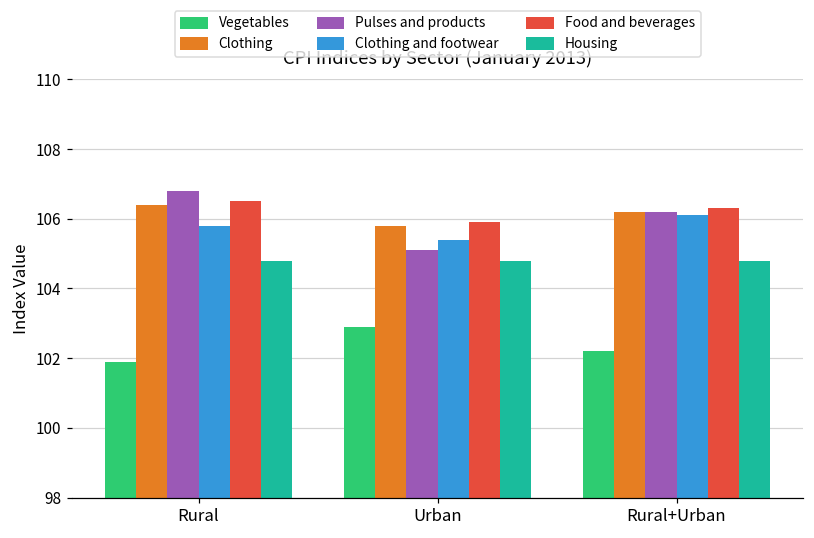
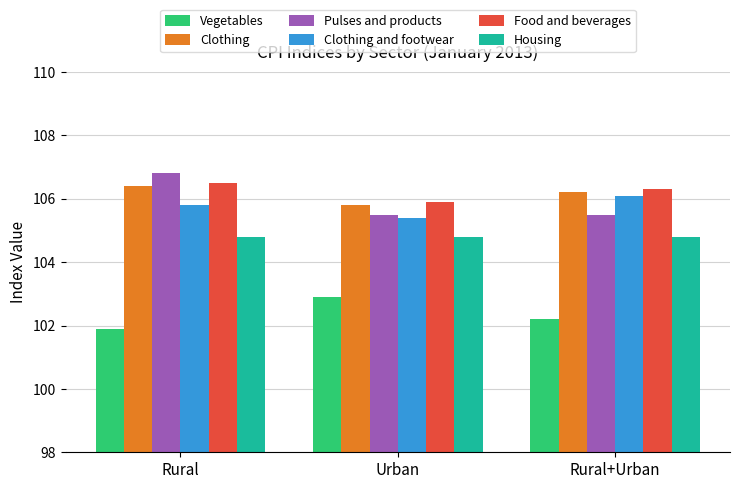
Pulses and products, Urban: 105.1 -> 105.5
Pulses and products, Rural+Urban: 106.2 -> 105.5
